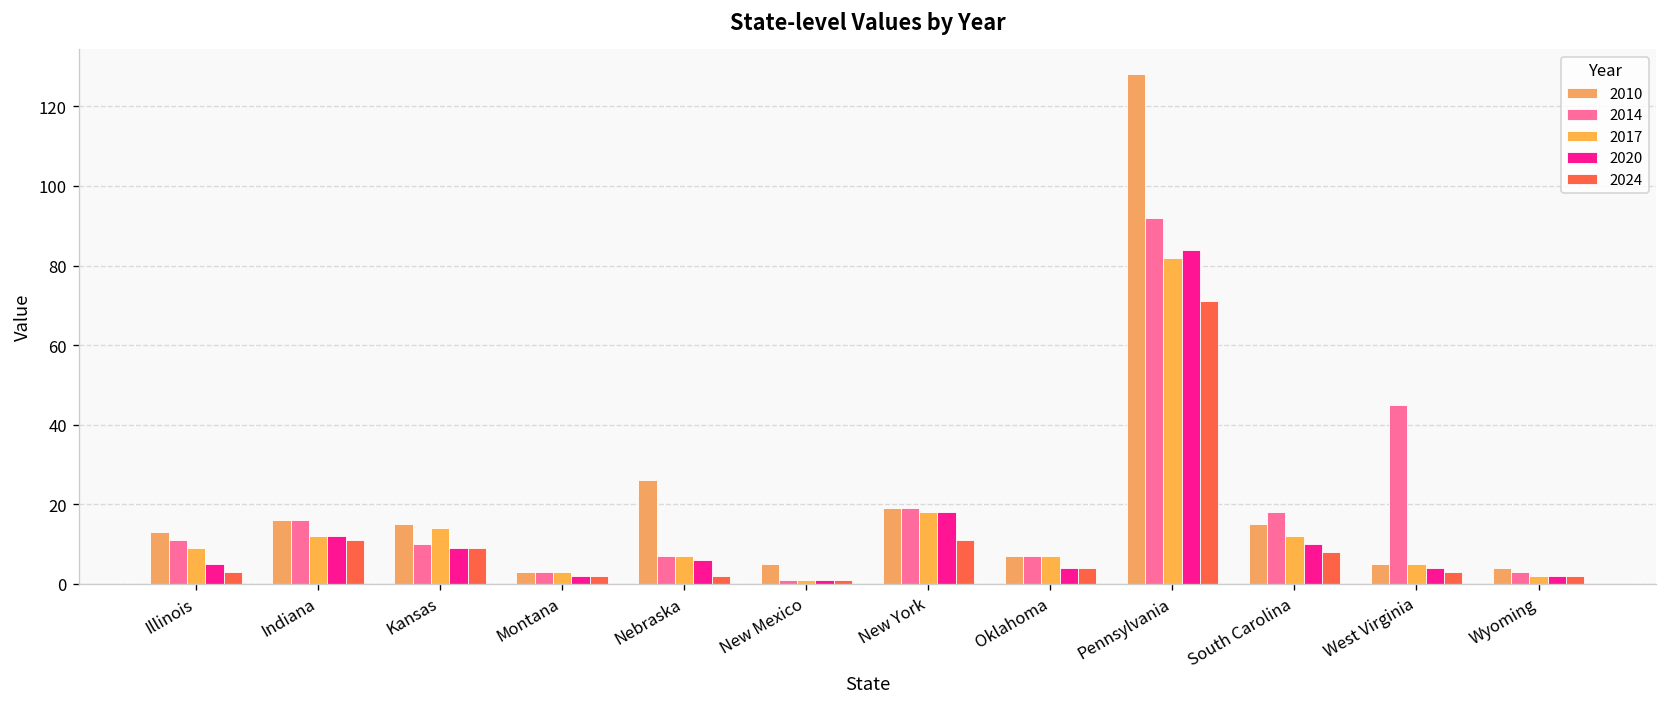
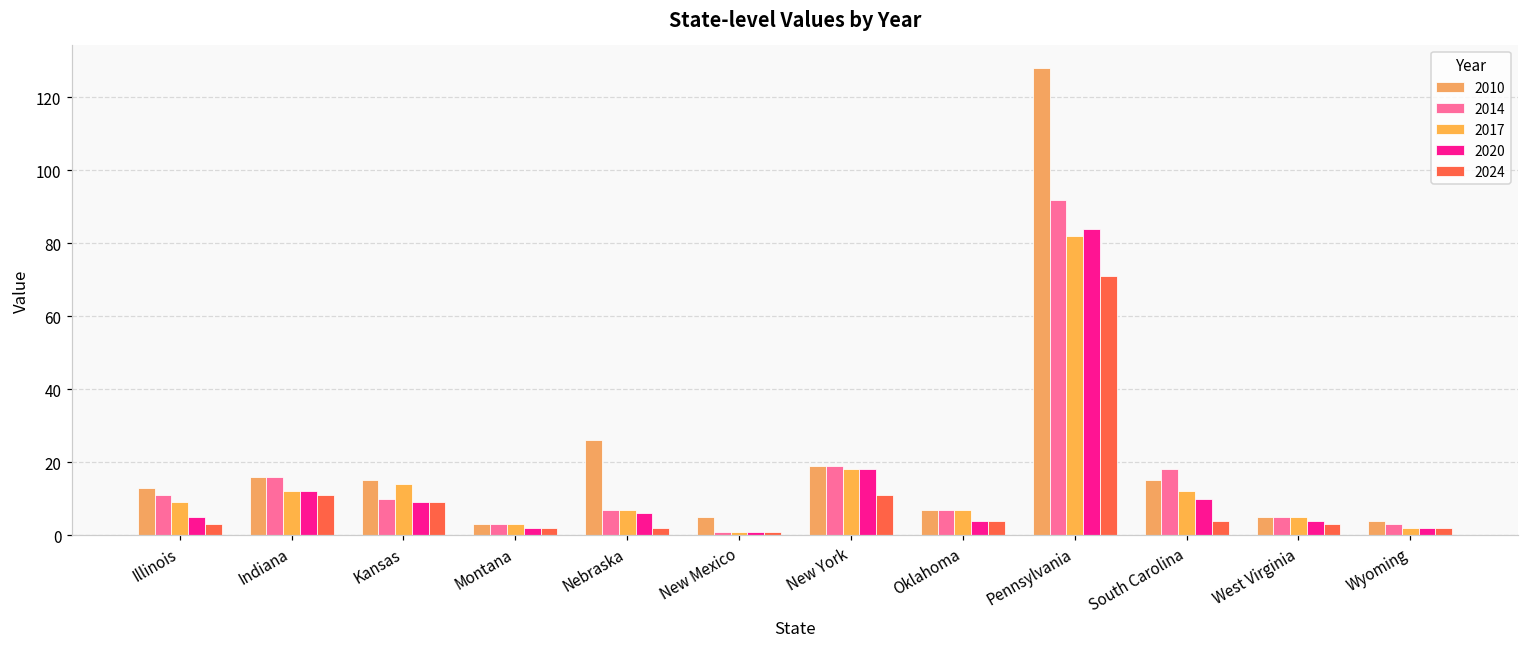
2024, South Carolina: 8 -> 4
2014, West Virginia: 45 -> 5
